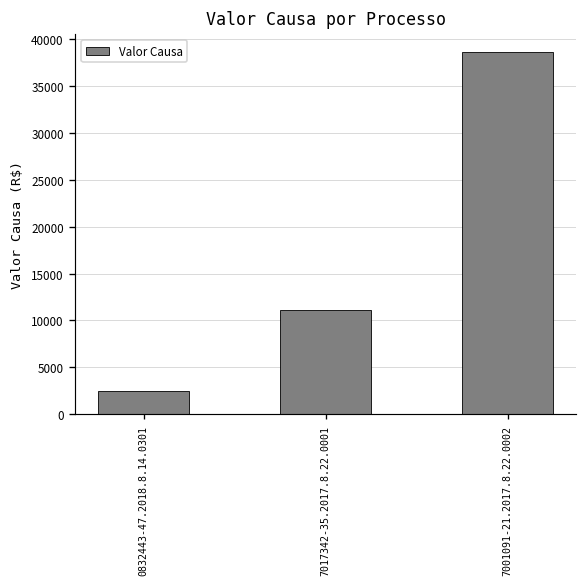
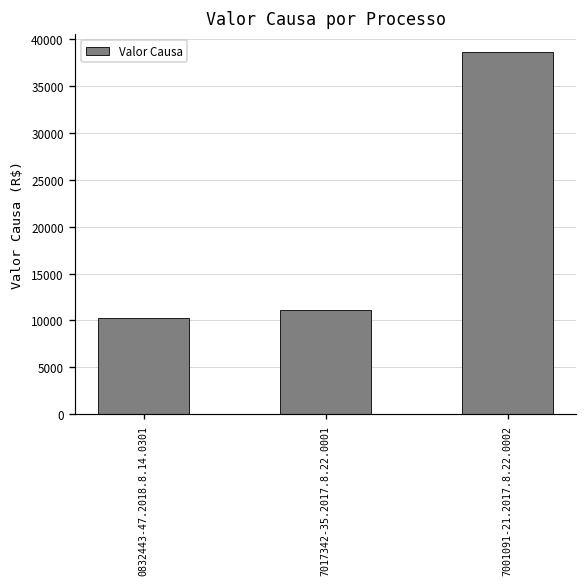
0832443-47.2018.8.14.0301: 2000 -> 10000
